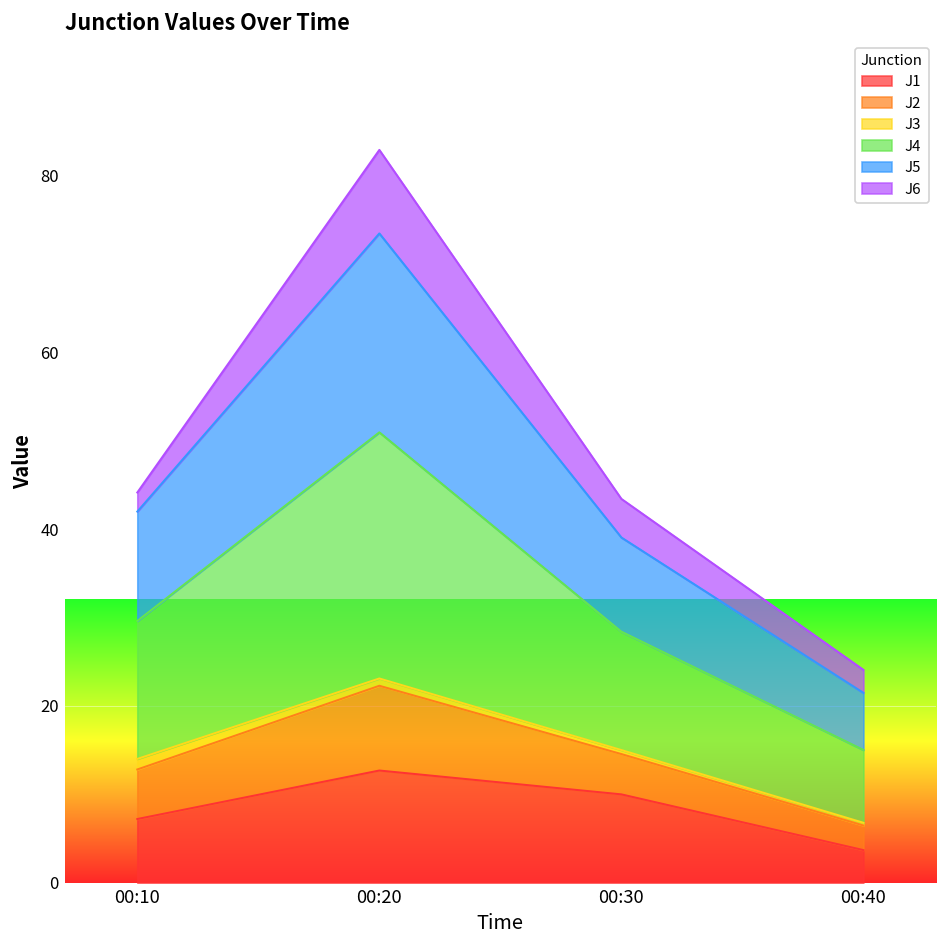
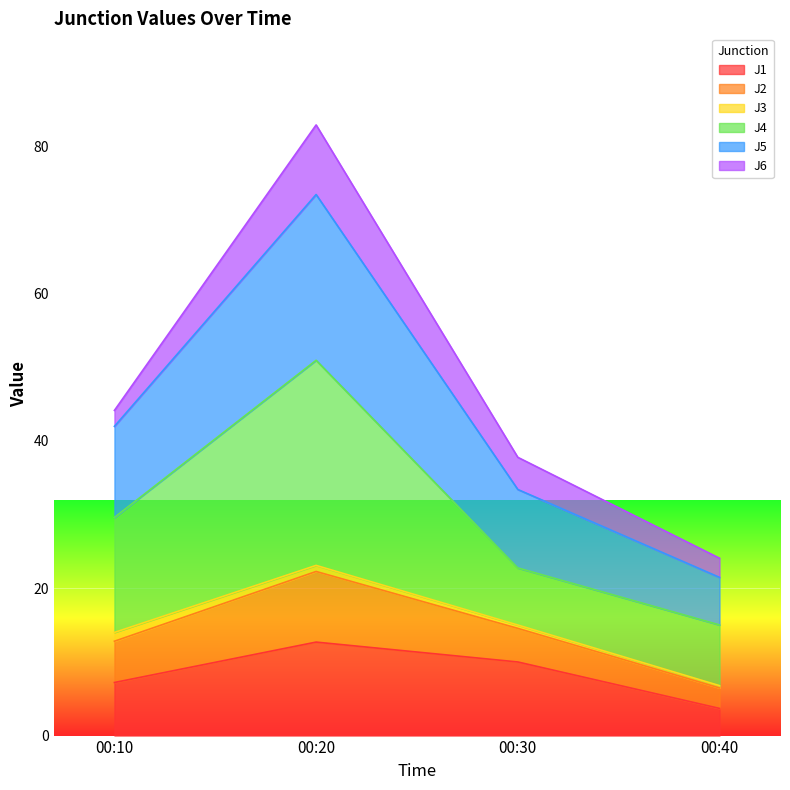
J4, 00:30: 13 -> 8
